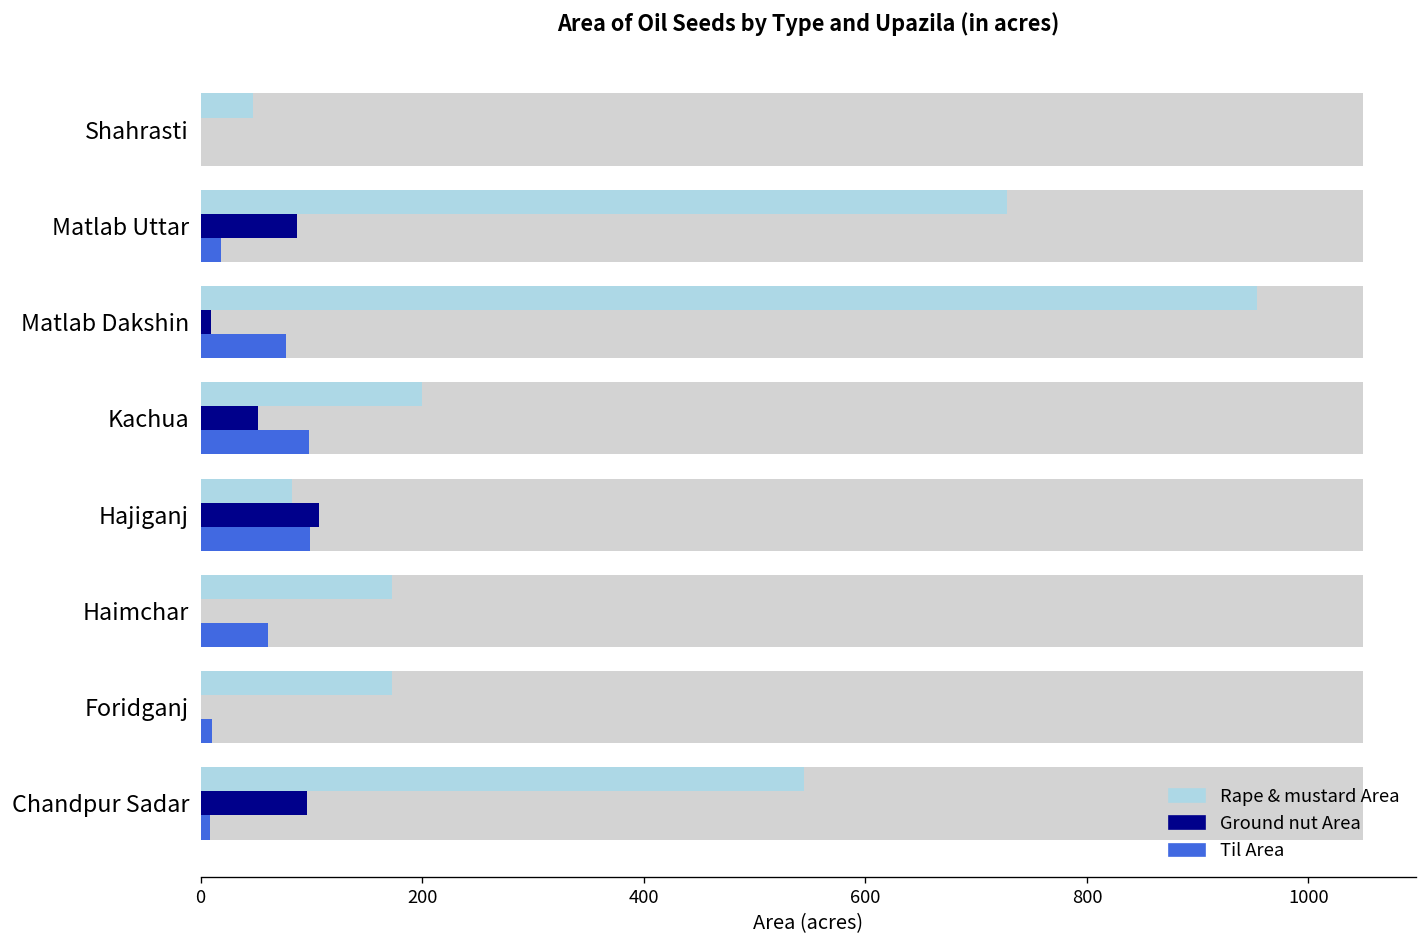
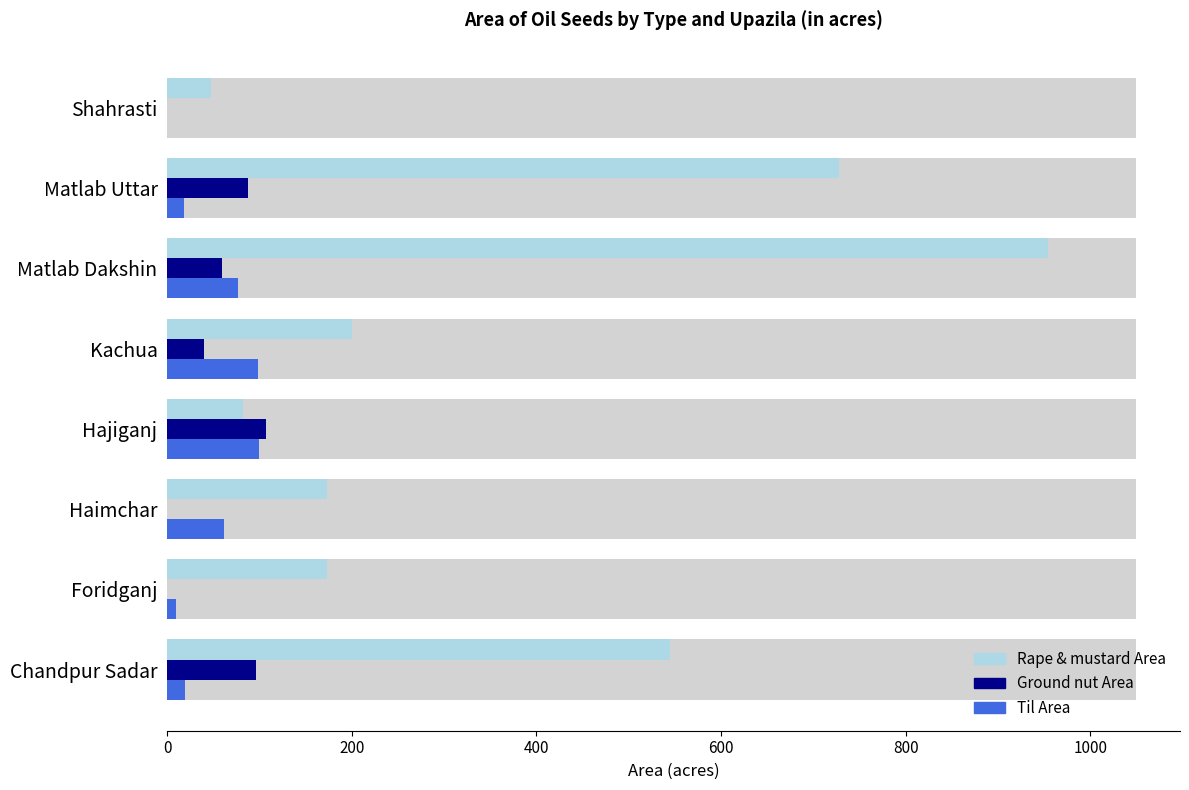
Ground nut Area, Matlab Dakshin: 10 -> 60
Ground nut Area, Kachua: 50 -> 40
Til Area, Chandpur Sadar: 10 -> 20
